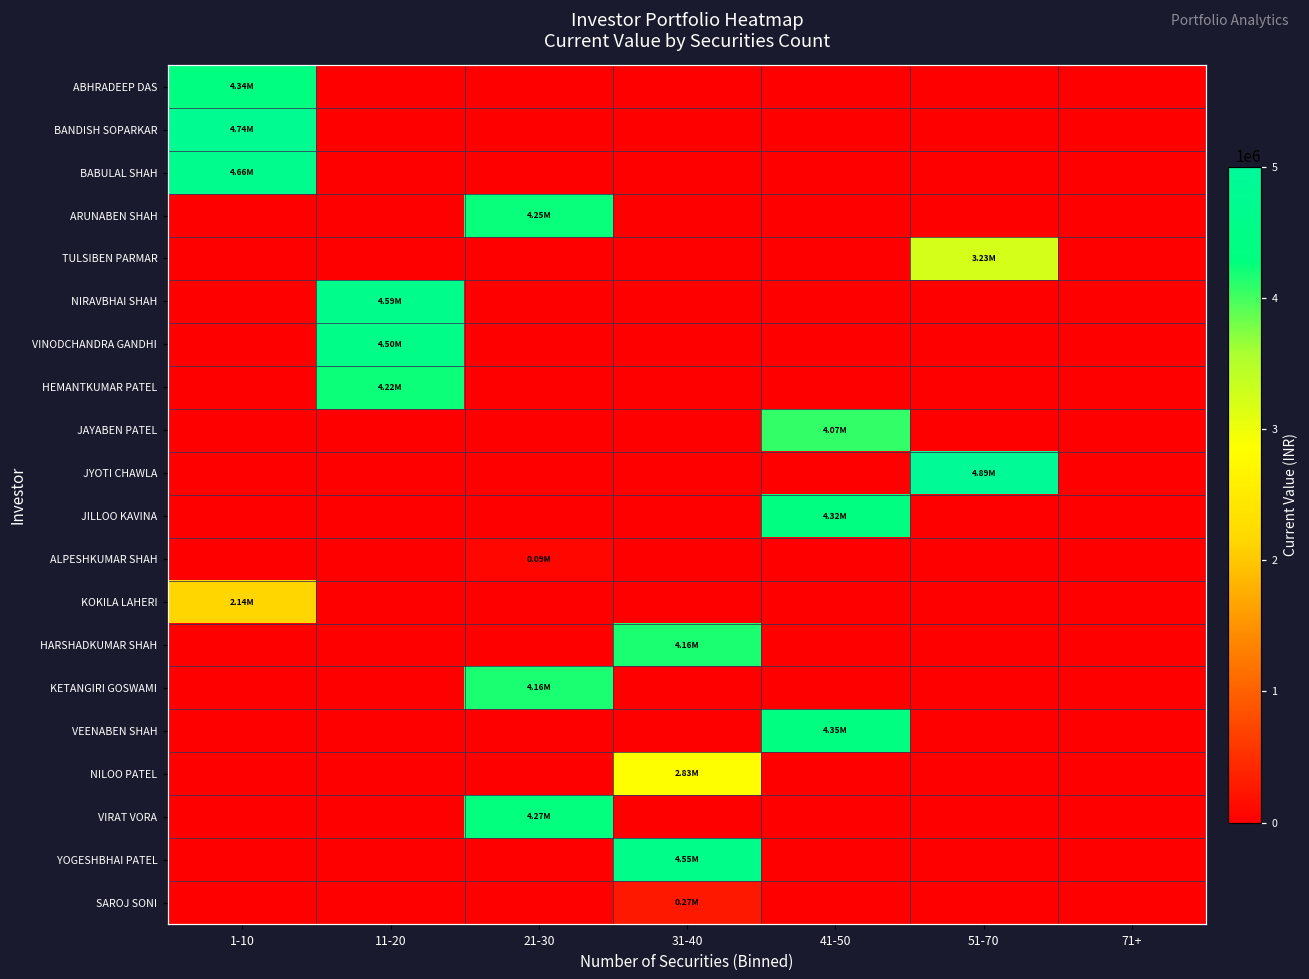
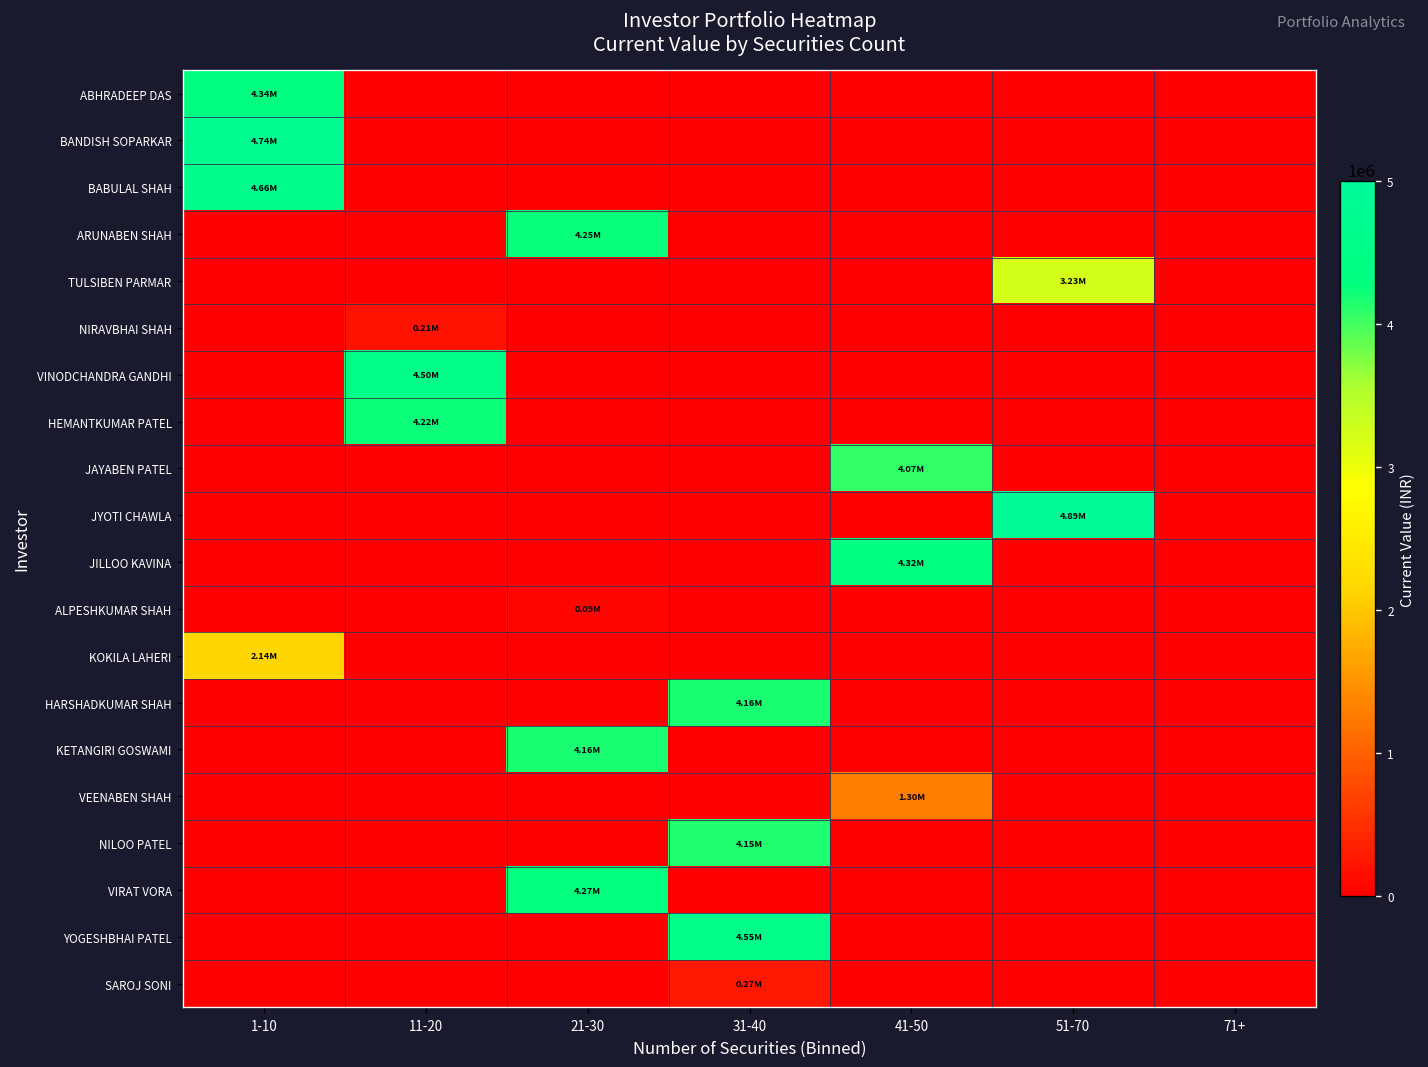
NIRAVBHAI SHAH, 11-20: 4.59M -> 0.21M
VEENABEN SHAH, 41-50: 4.35M -> 1.30M
NILOO PATEL, 31-40: 2.83M -> 4.15M
